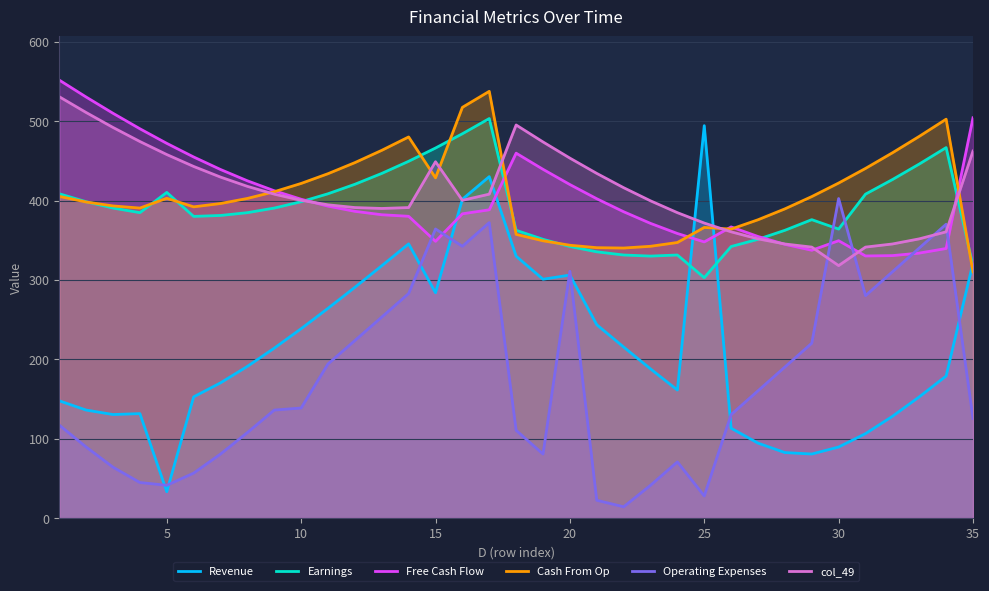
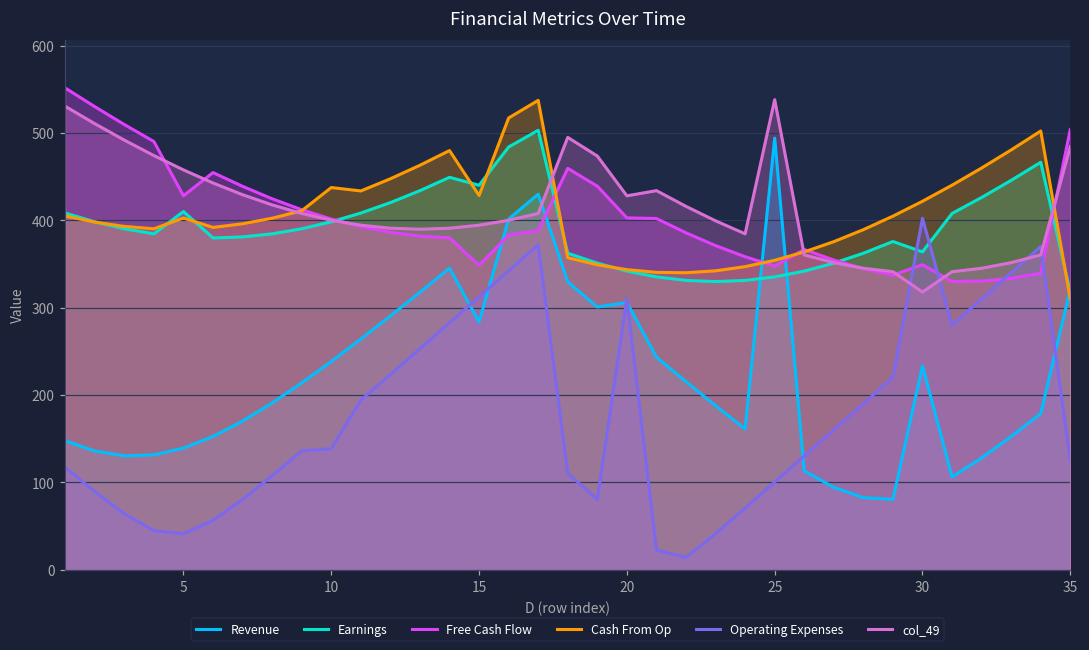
Revenue, 5: 30 -> 140
Free Cash Flow, 5: 470 -> 430
Cash From Op, 10: 420 -> 440
Earnings, 15: 470 -> 440
Operating Expenses, 15: 360 -> 310
col_49, 15: 450 -> 390
Free Cash Flow, 20: 420 -> 400
col_49, 20: 450 -> 430
Earnings, 25: 300 -> 340
Cash From Op, 25: 370 -> 350
Operating Expenses, 25: 30 -> 100
col_49, 25: 370 -> 540
Revenue, 30: 90 -> 230
col_49, 35: 460 -> 480
